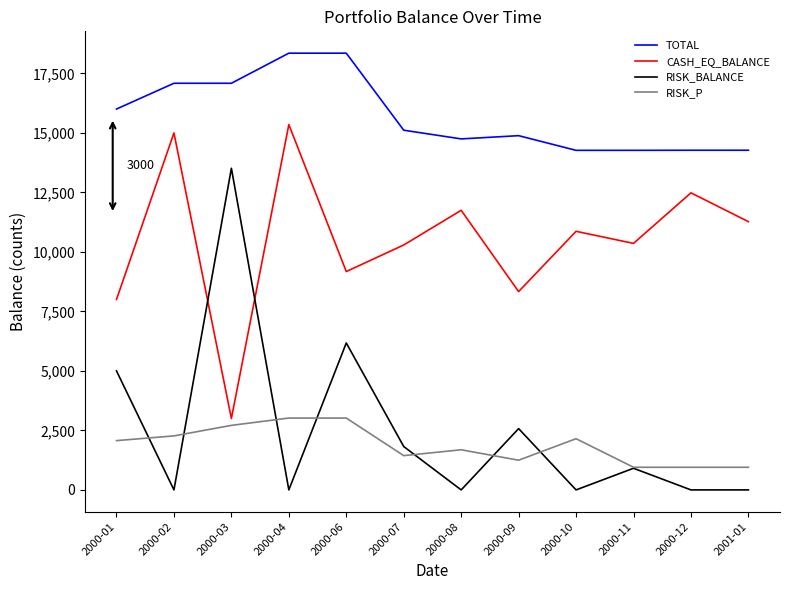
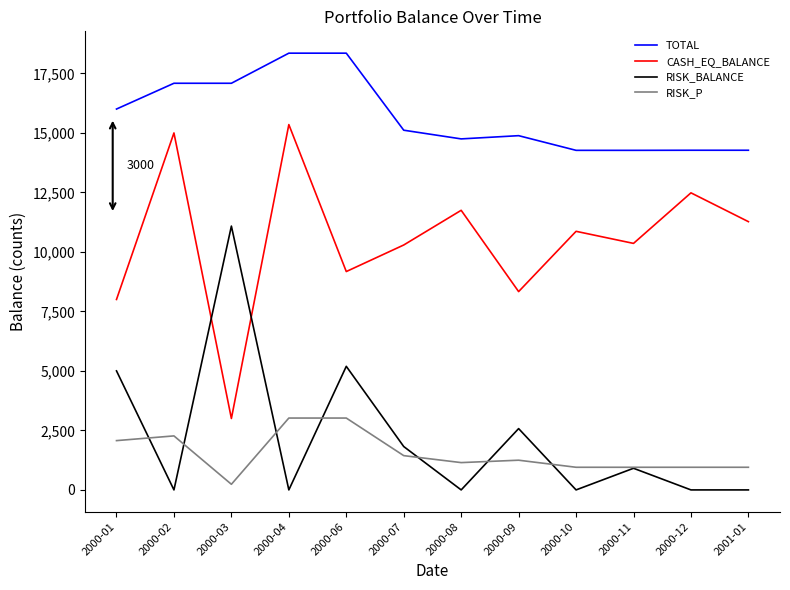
RISK_BALANCE, 2000-03: 13,500 -> 11,100
RISK_P, 2000-03: 2,700 -> 200
RISK_BALANCE, 2000-06: 6,200 -> 5,200
RISK_P, 2000-08: 1,700 -> 1,100
RISK_P, 2000-10: 2,200 -> 1,000
